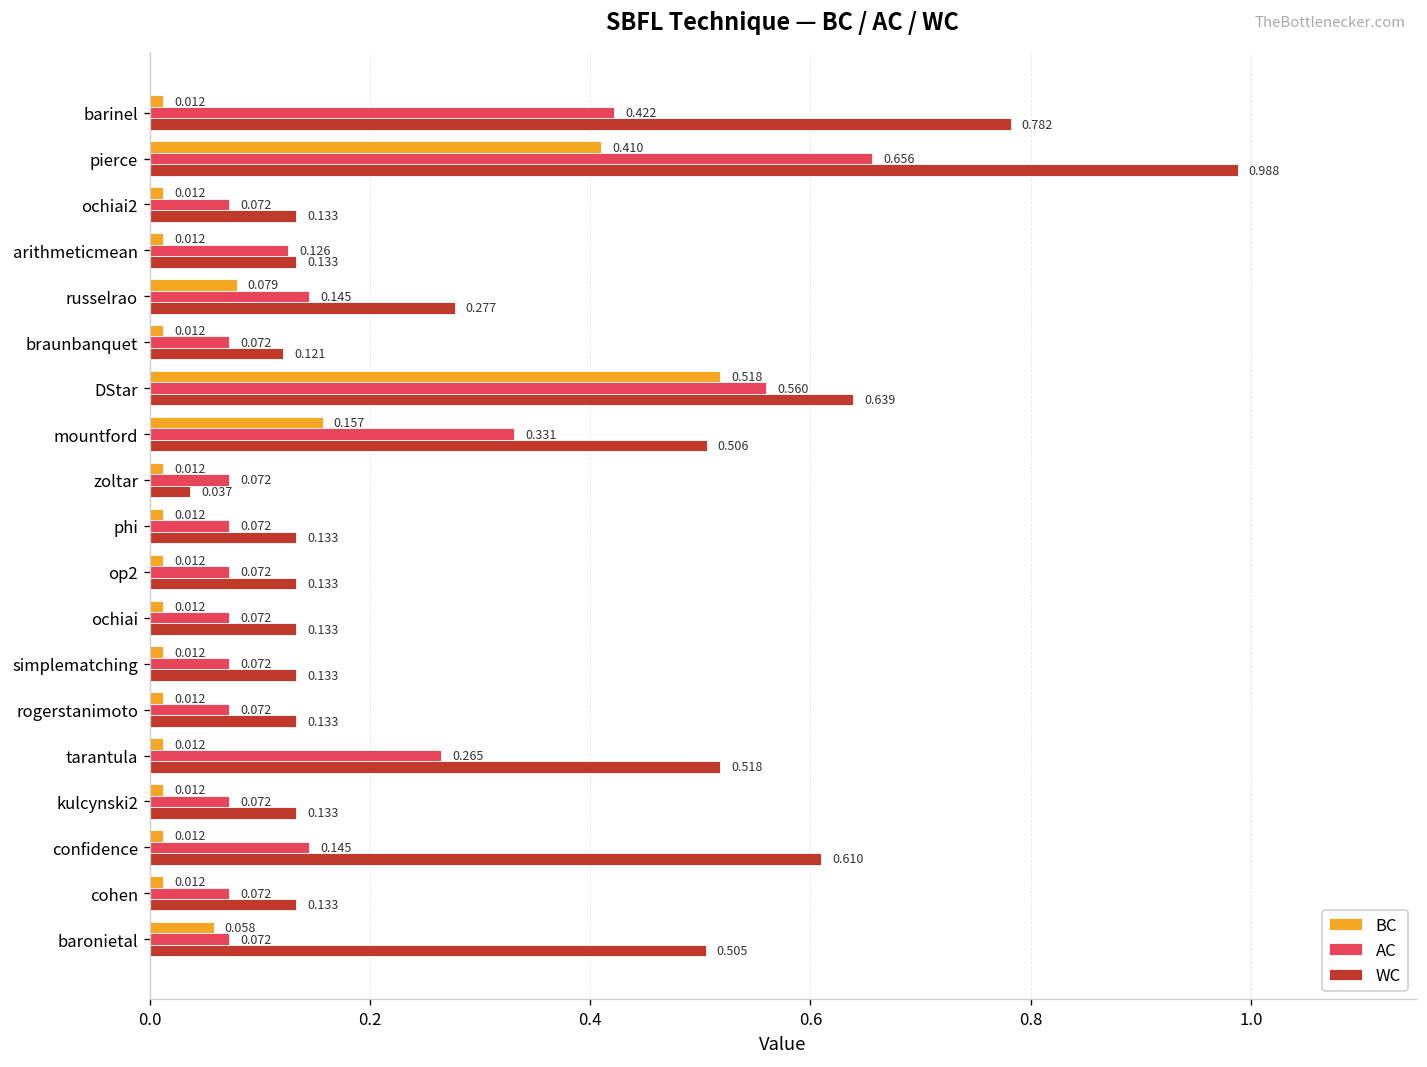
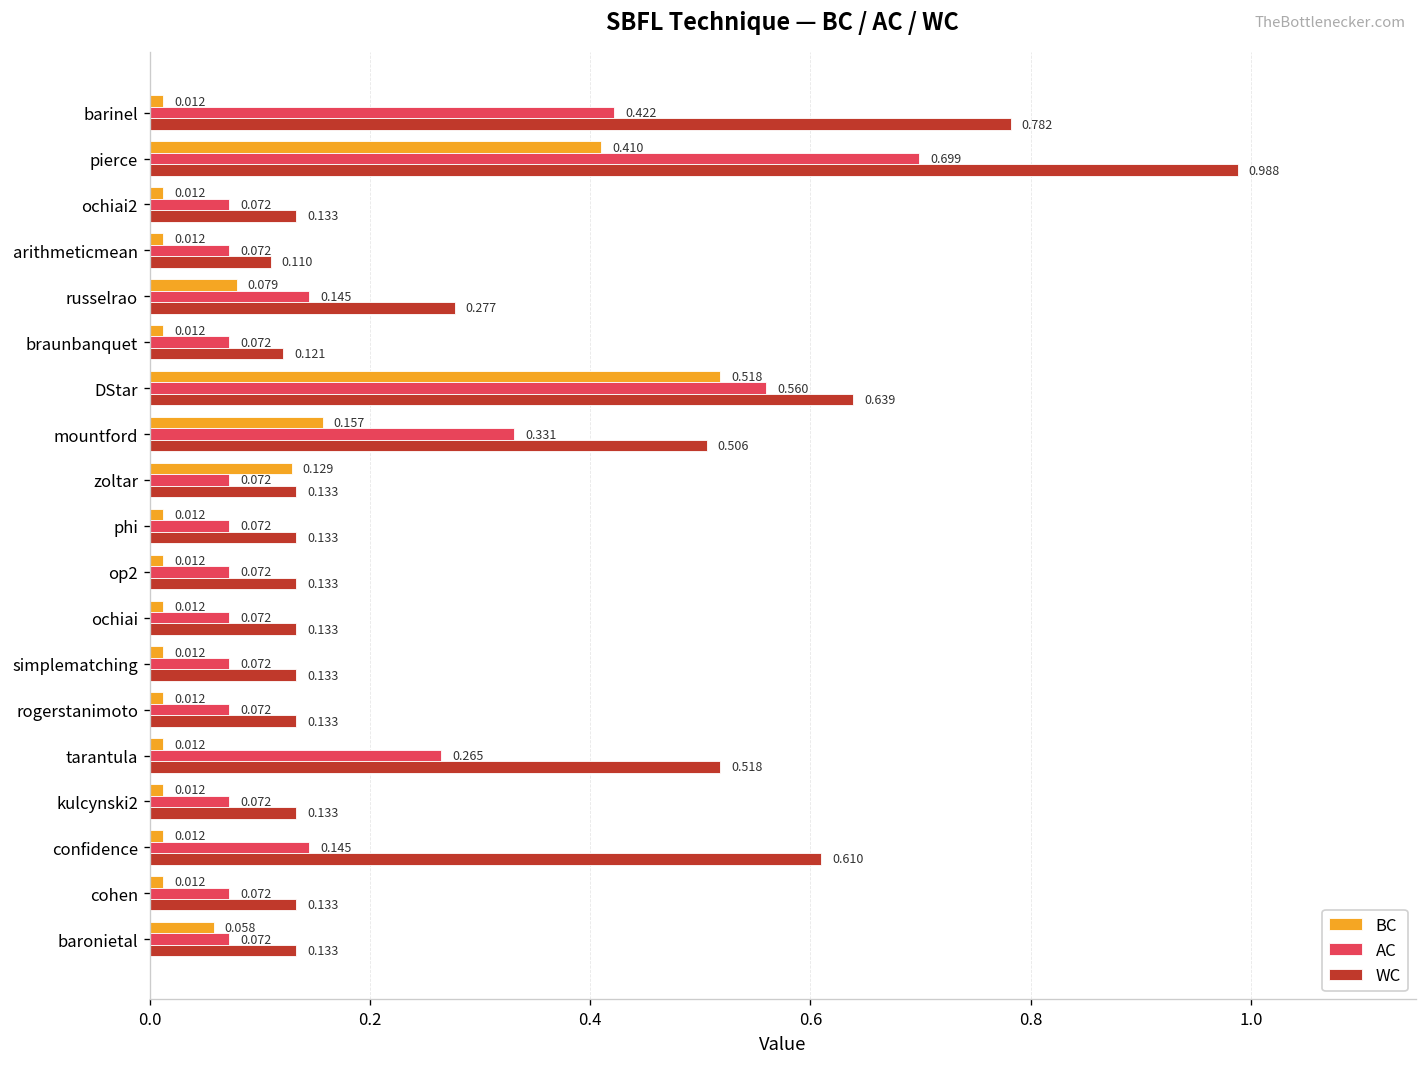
AC, pierce: 0.656 -> 0.699
AC, arithmeticmean: 0.126 -> 0.072
WC, arithmeticmean: 0.133 -> 0.110
BC, zoltar: 0.012 -> 0.129
WC, zoltar: 0.037 -> 0.133
WC, baronietal: 0.505 -> 0.133
